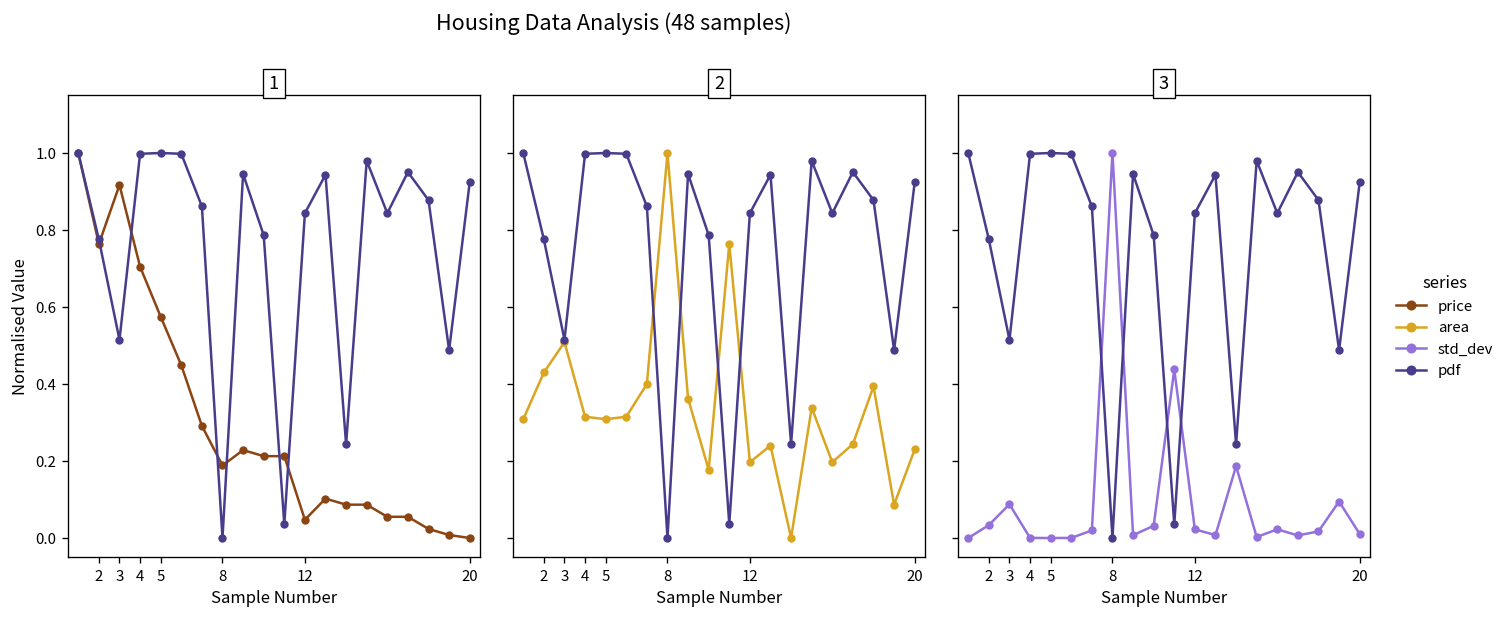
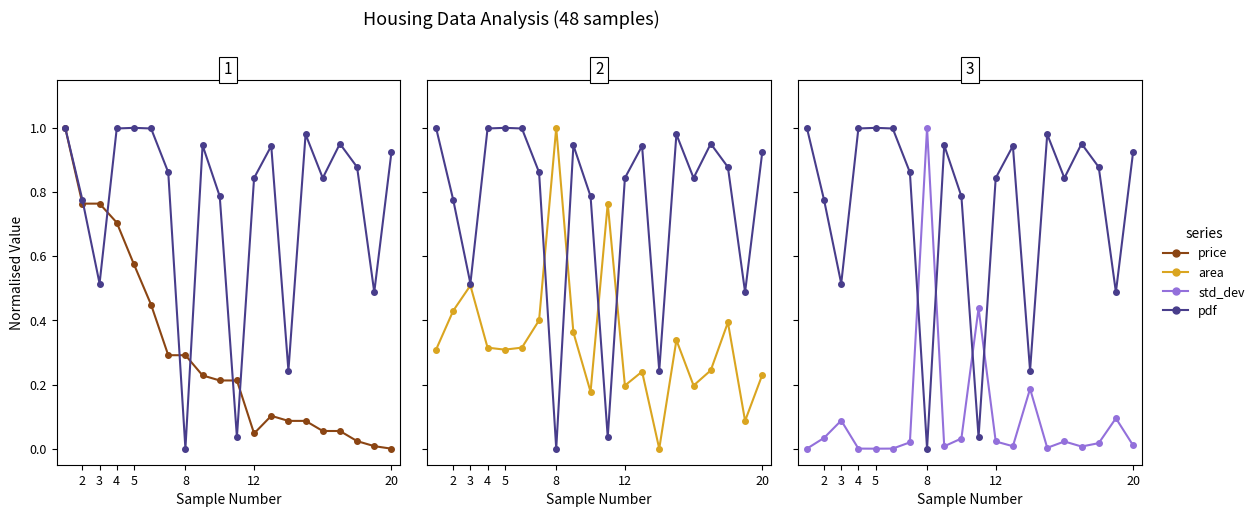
1, price, 3: 0.92 -> 0.76
1, price, 8: 0.19 -> 0.29
